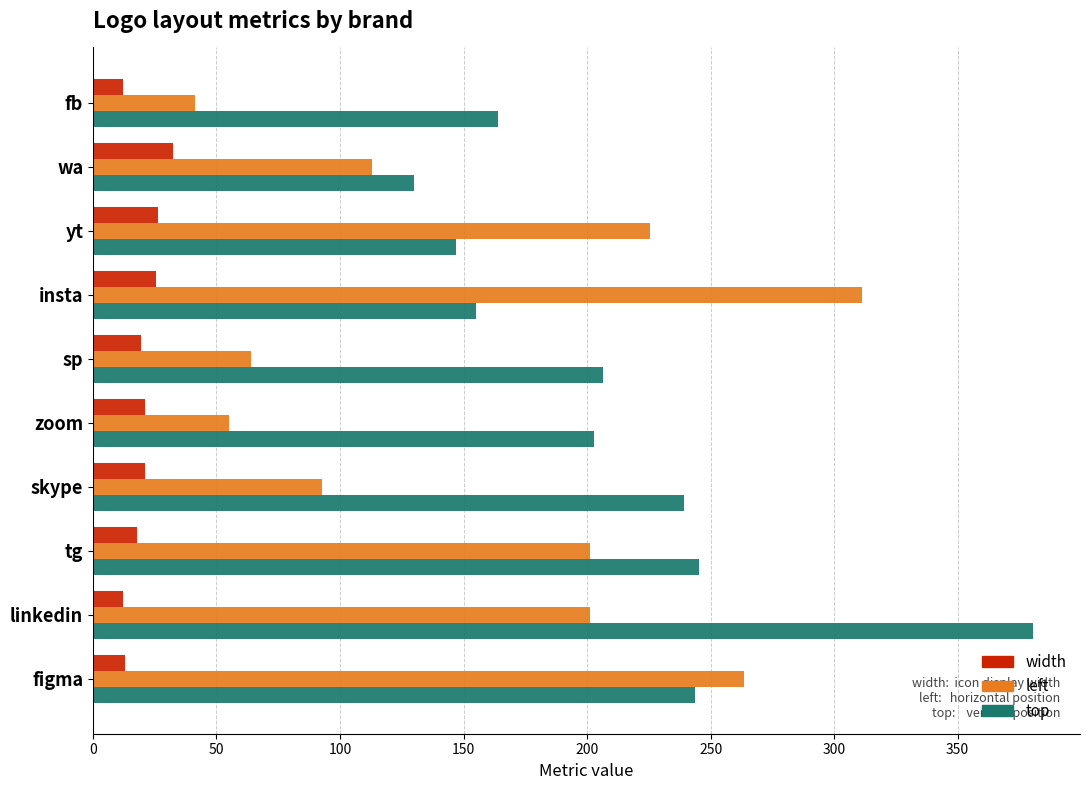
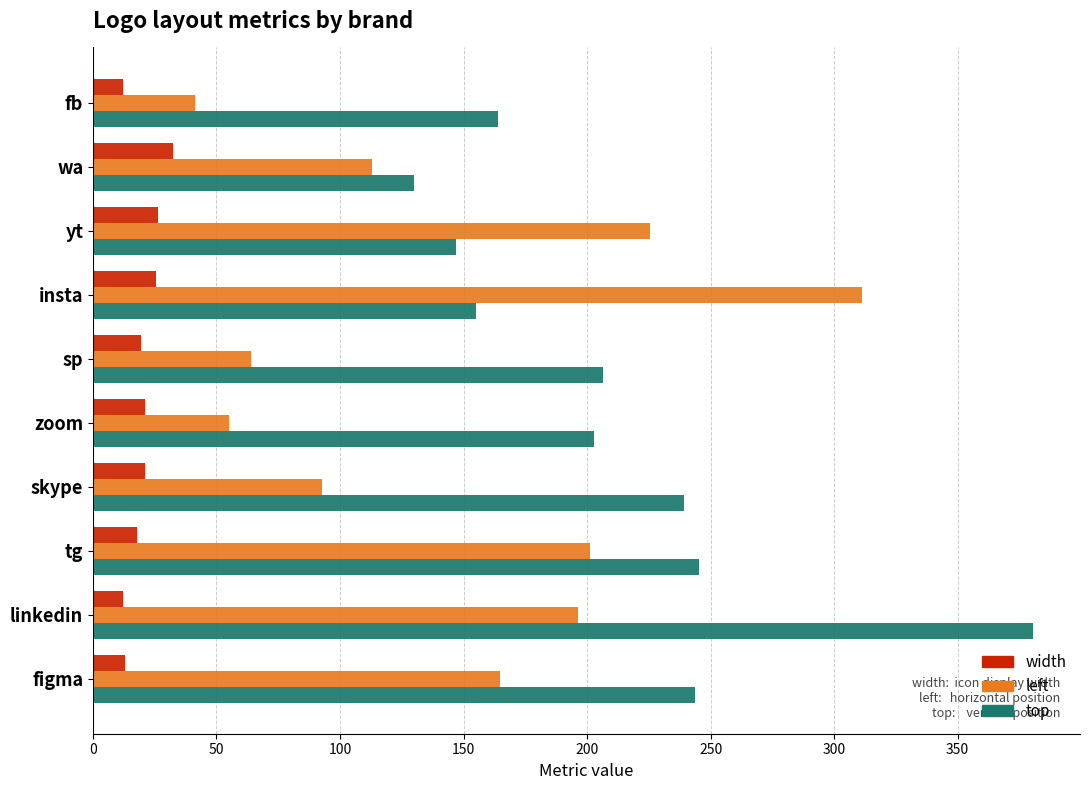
left, linkedin: 201 -> 196
left, figma: 264 -> 165
